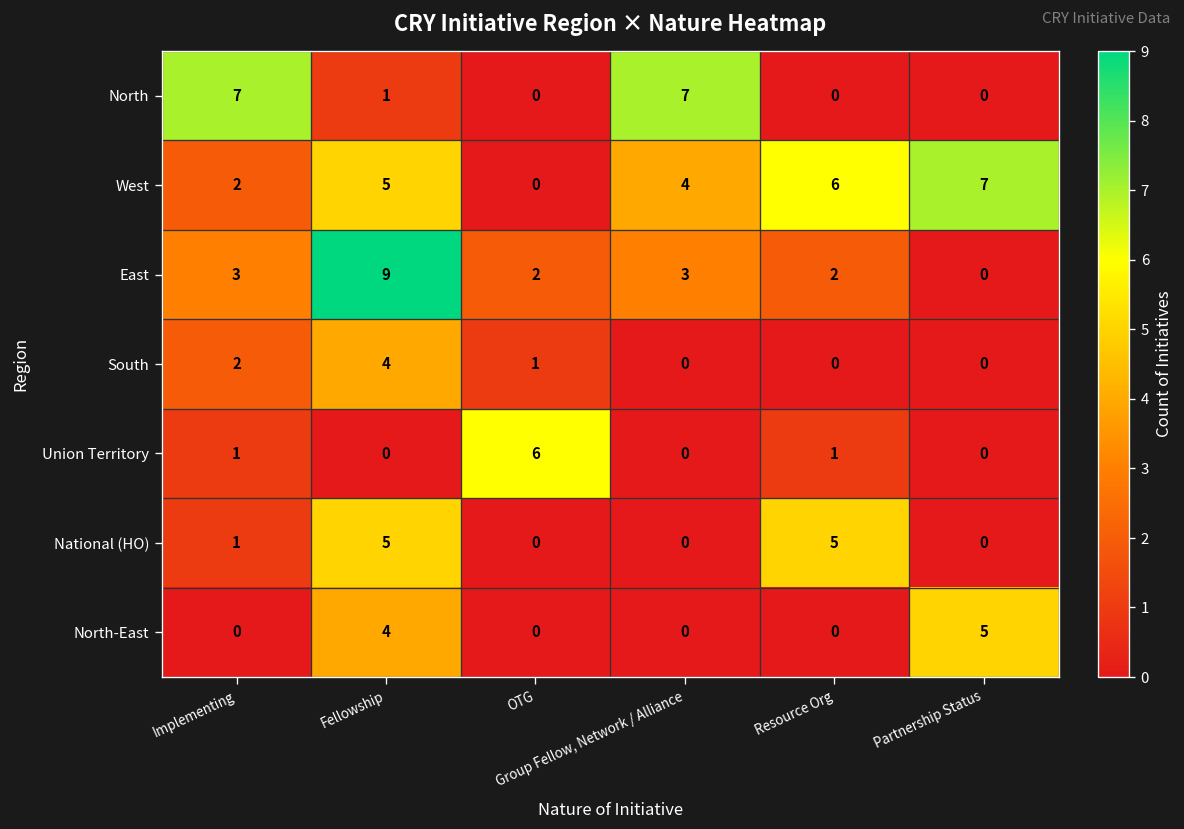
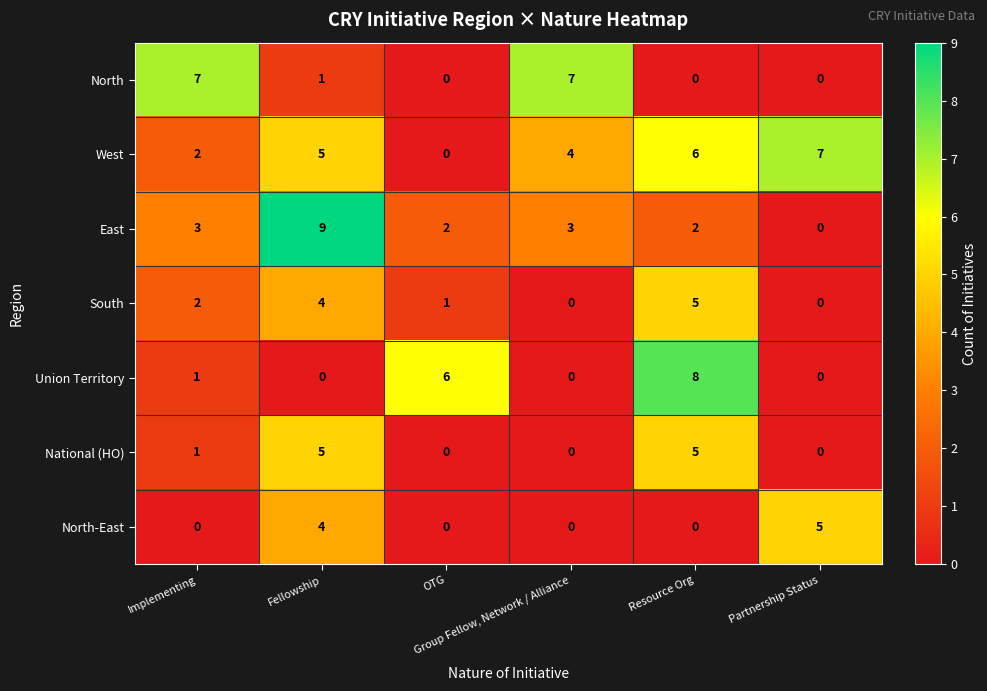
South, Resource Org: 0 -> 5
Union Territory, Resource Org: 1 -> 8
